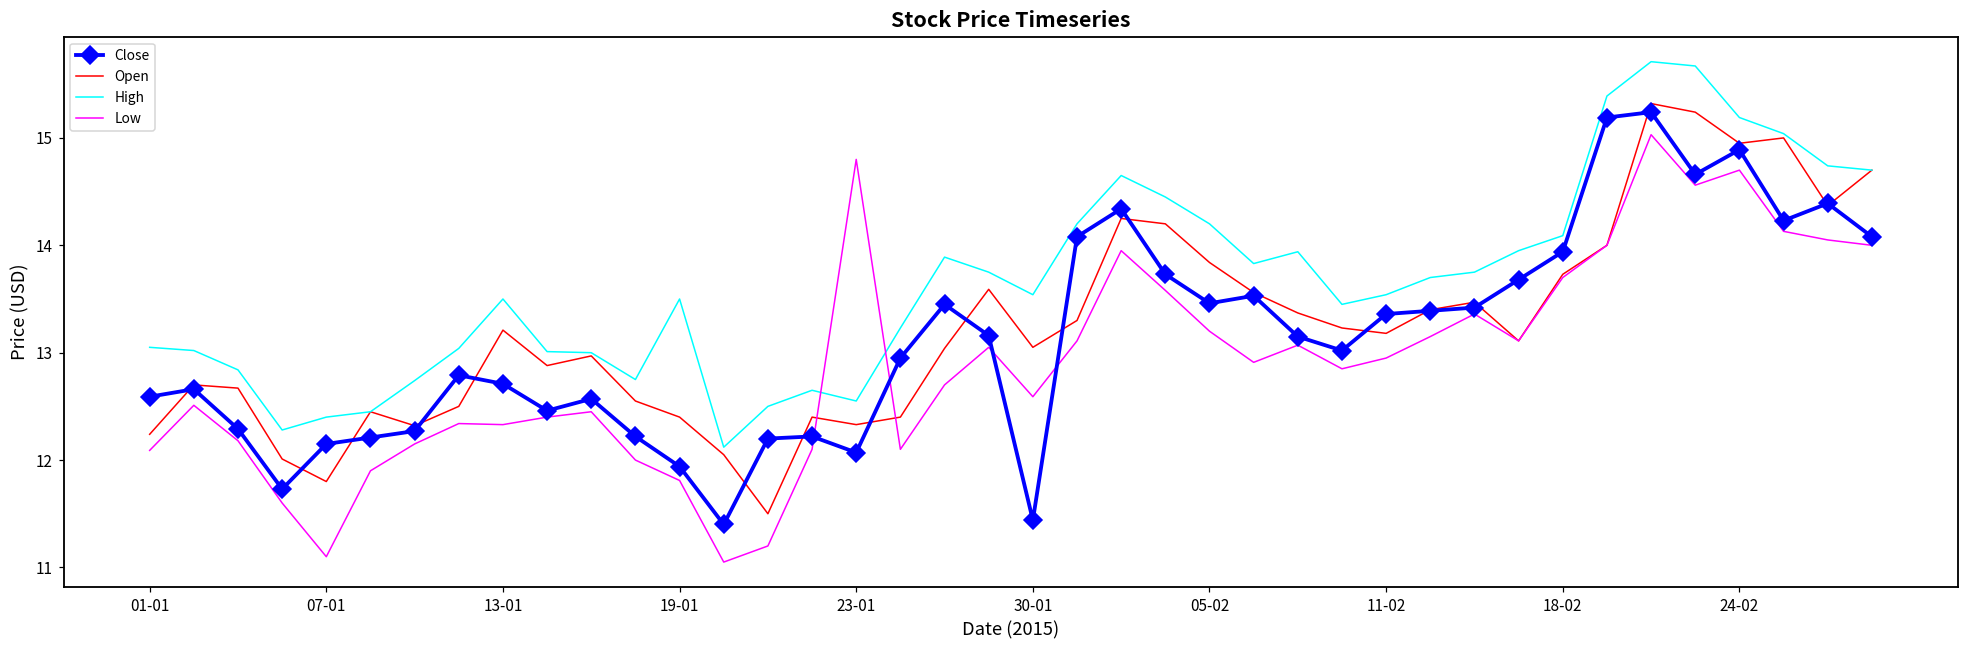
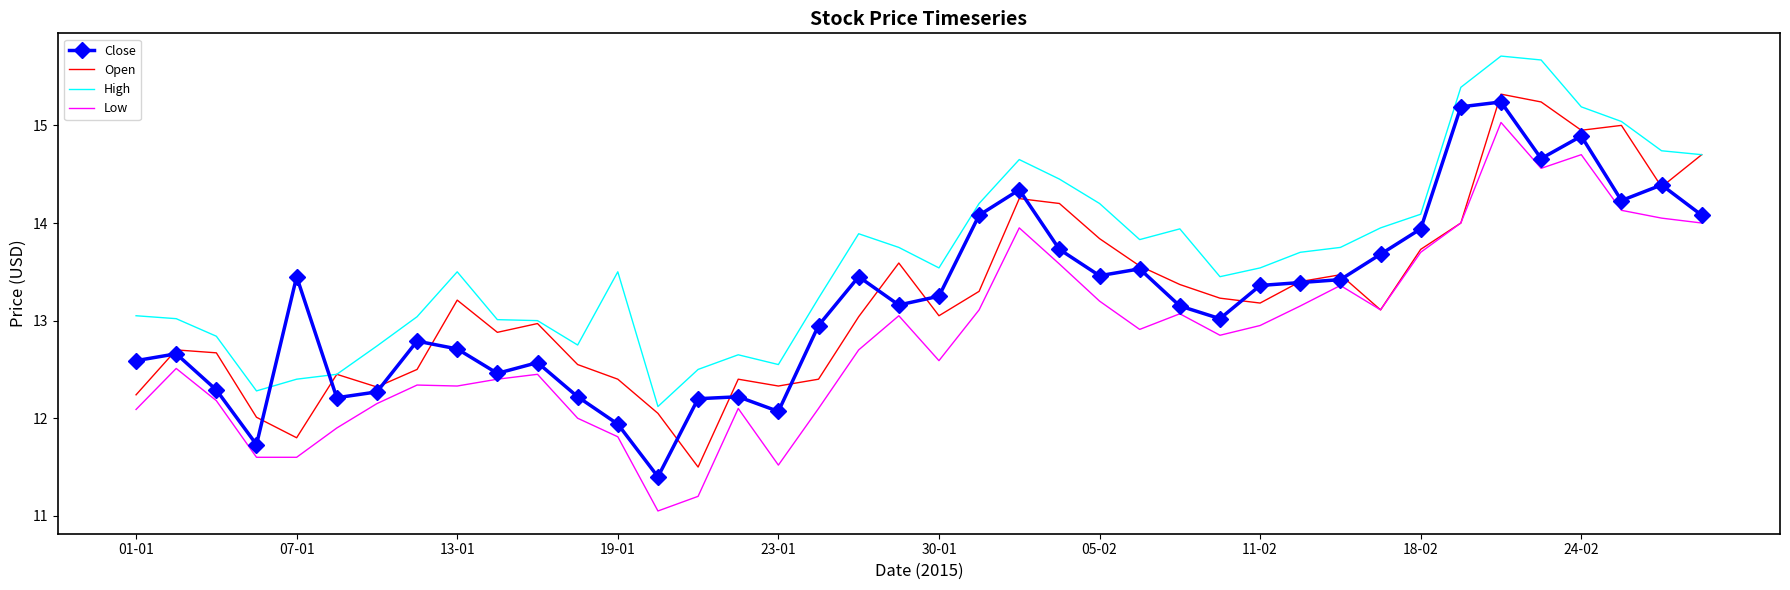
Close, 07-01: 12.2 -> 13.5
Low, 07-01: 11.1 -> 11.6
Low, 23-01: 14.8 -> 11.5
Close, 30-01: 11.4 -> 13.3
